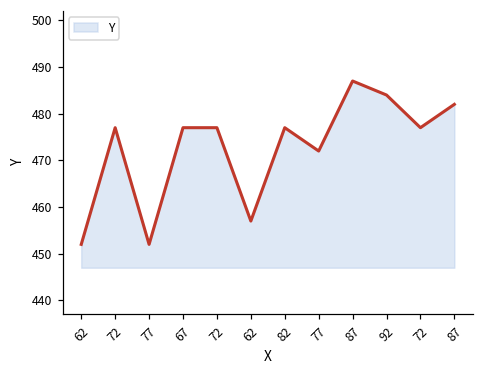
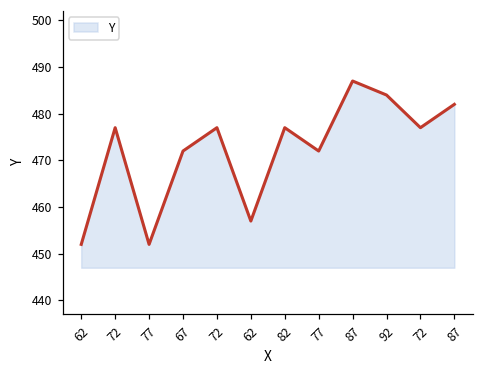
67: 477 -> 472
